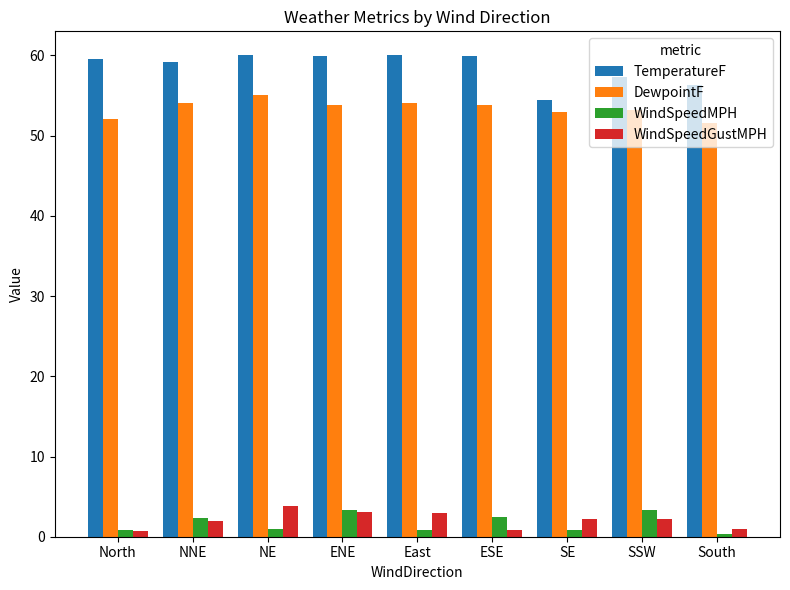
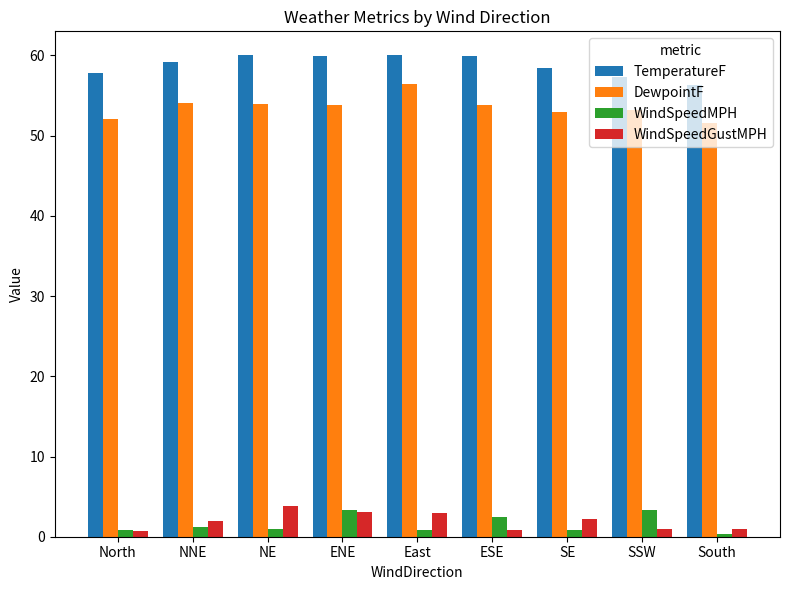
TemperatureF, North: 60 -> 58
WindSpeedMPH, NNE: 2 -> 1
DewpointF, NE: 55 -> 54
DewpointF, East: 54 -> 56
TemperatureF, SE: 55 -> 58
WindSpeedGustMPH, SSW: 2 -> 1
